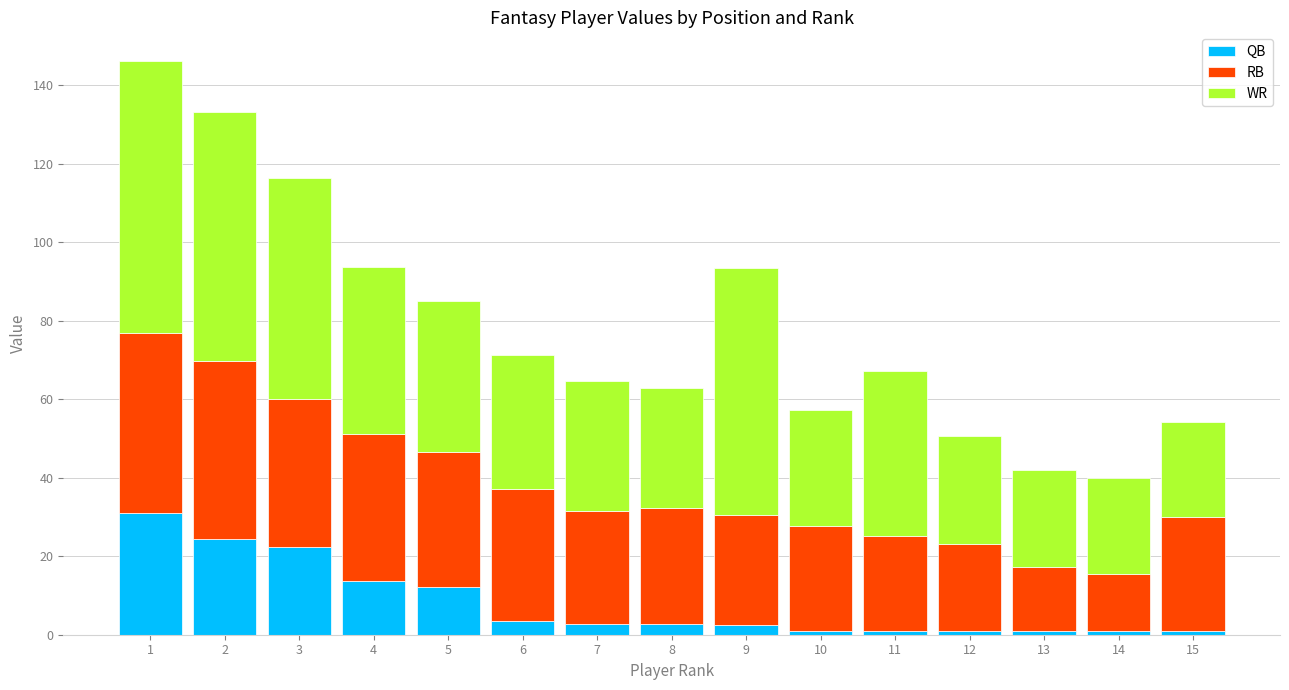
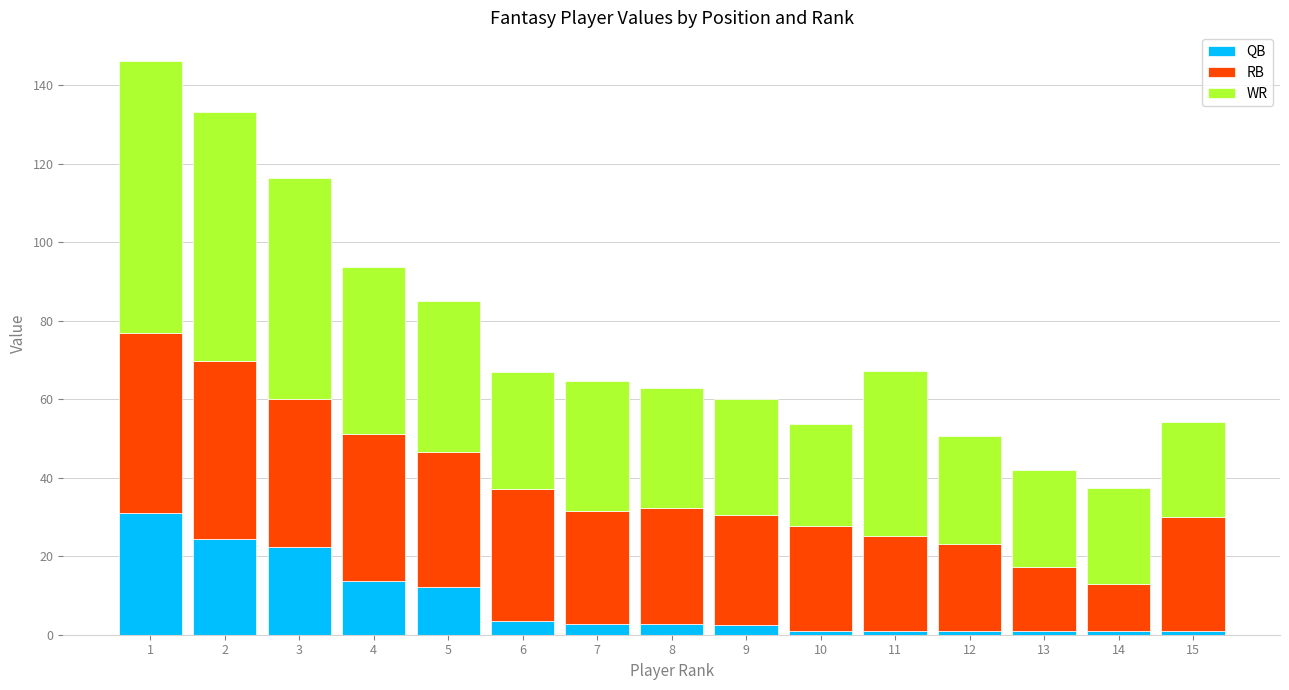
WR, 6: 34 -> 30
WR, 9: 63 -> 29
WR, 10: 29 -> 26
RB, 14: 14 -> 12
